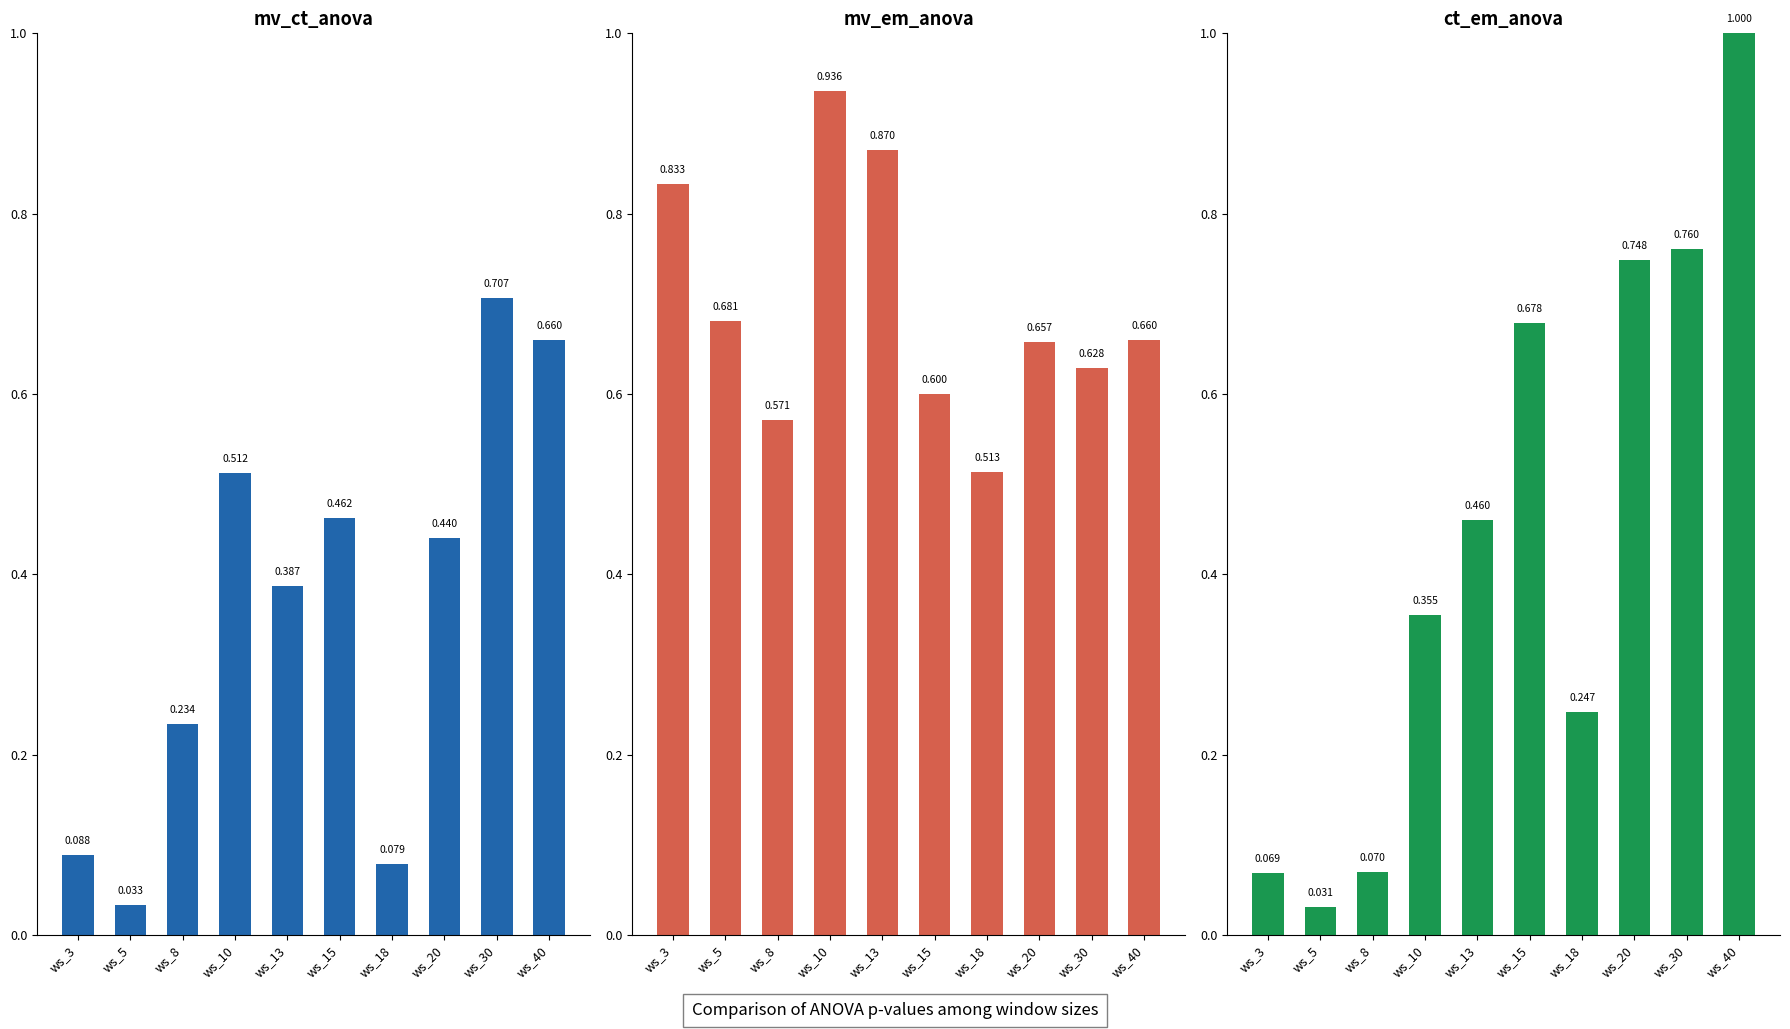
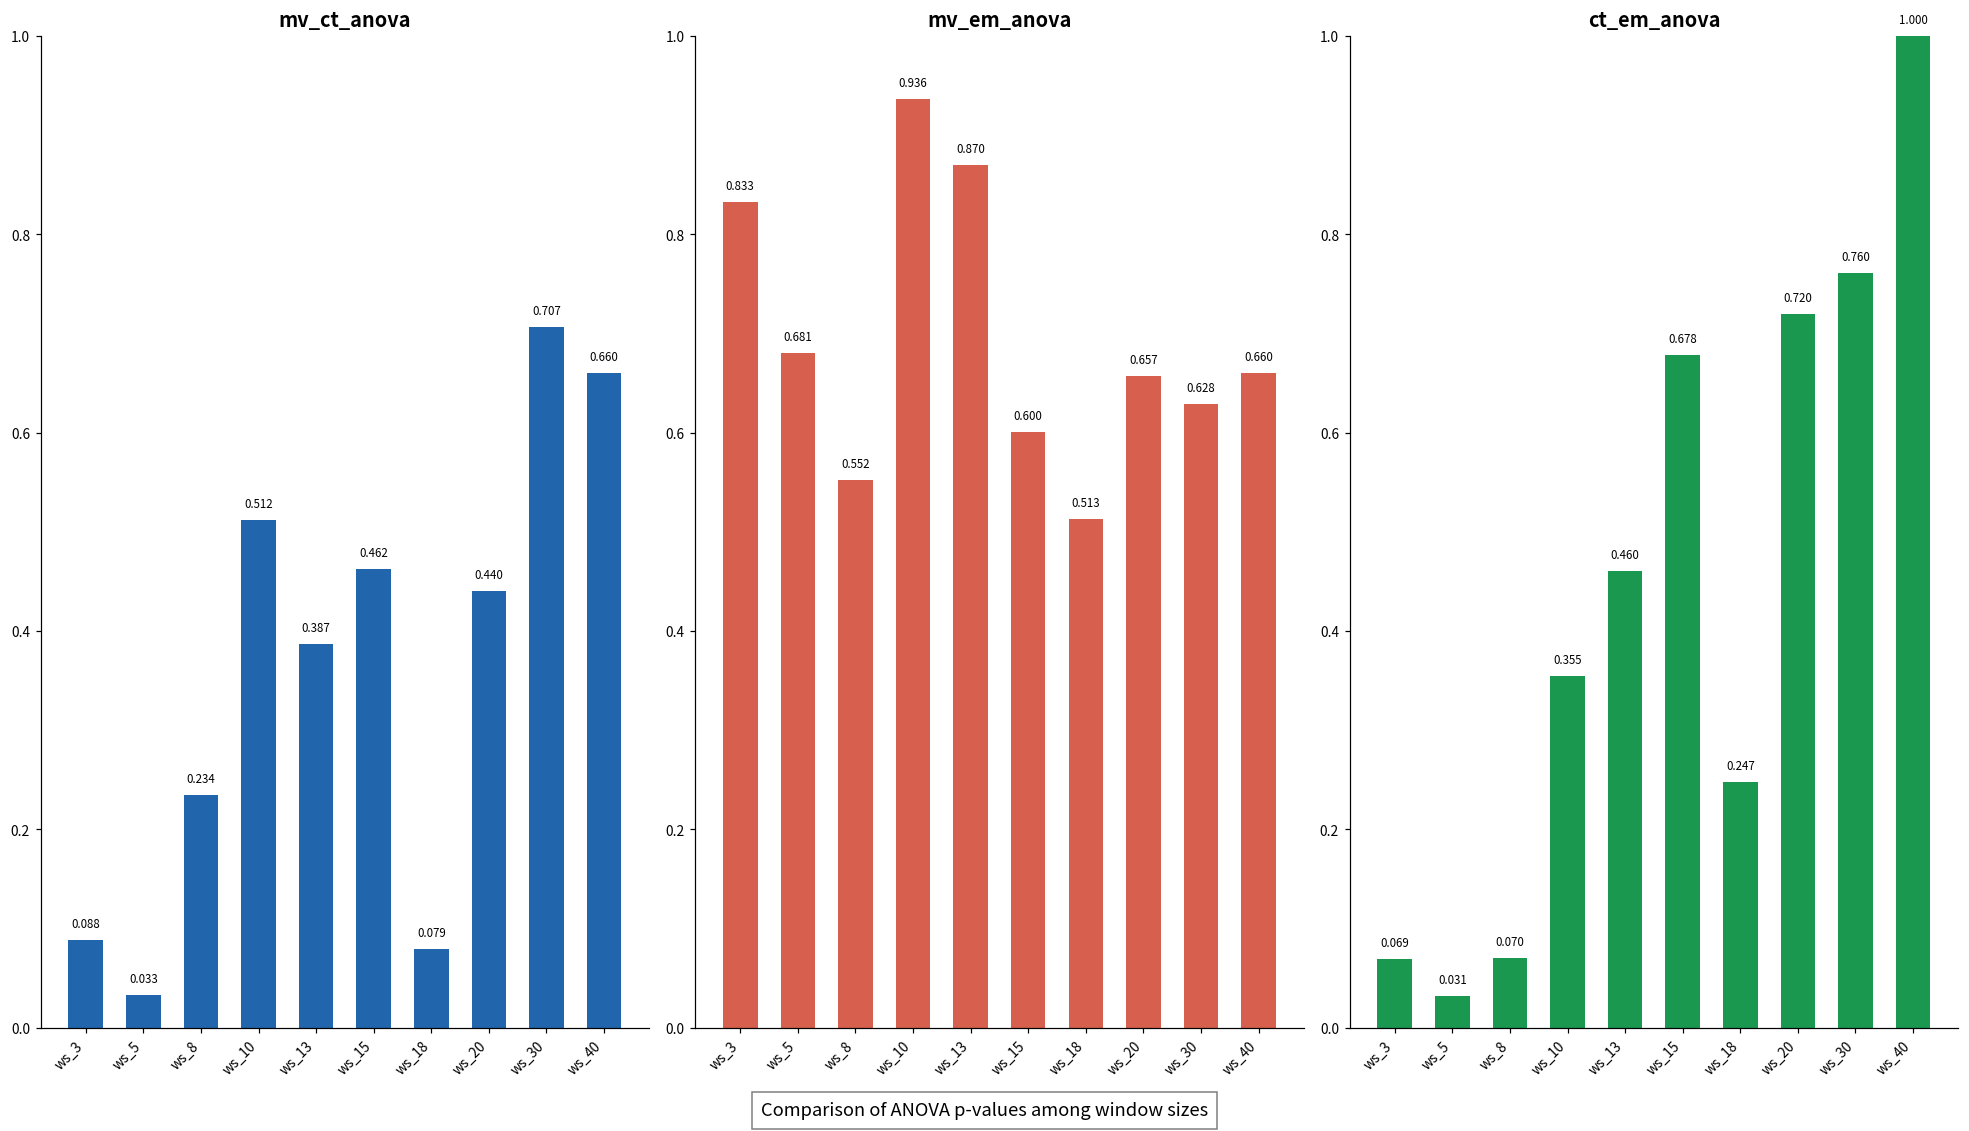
mv_em_anova, ws_8: 0.571 -> 0.552
ct_em_anova, ws_20: 0.748 -> 0.720
